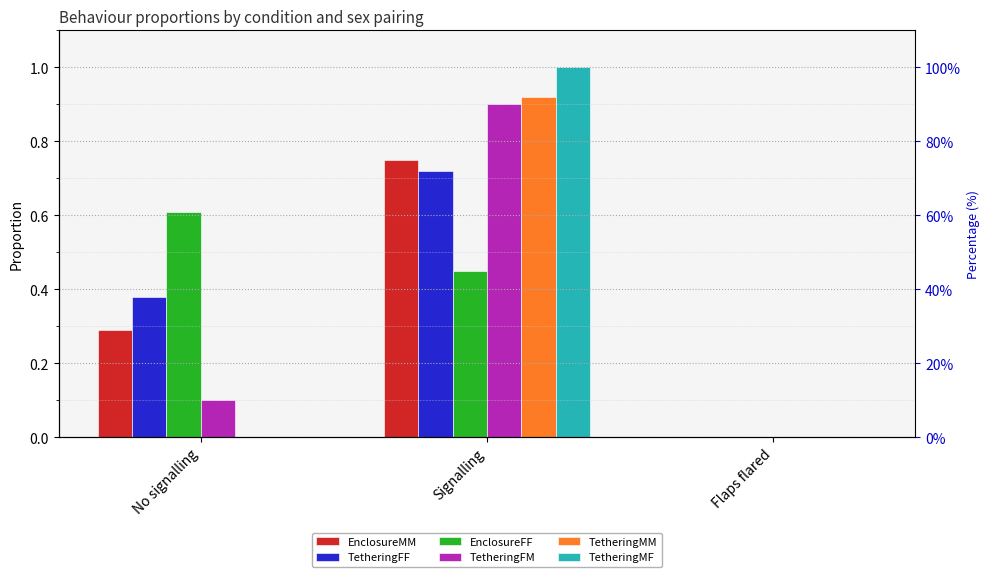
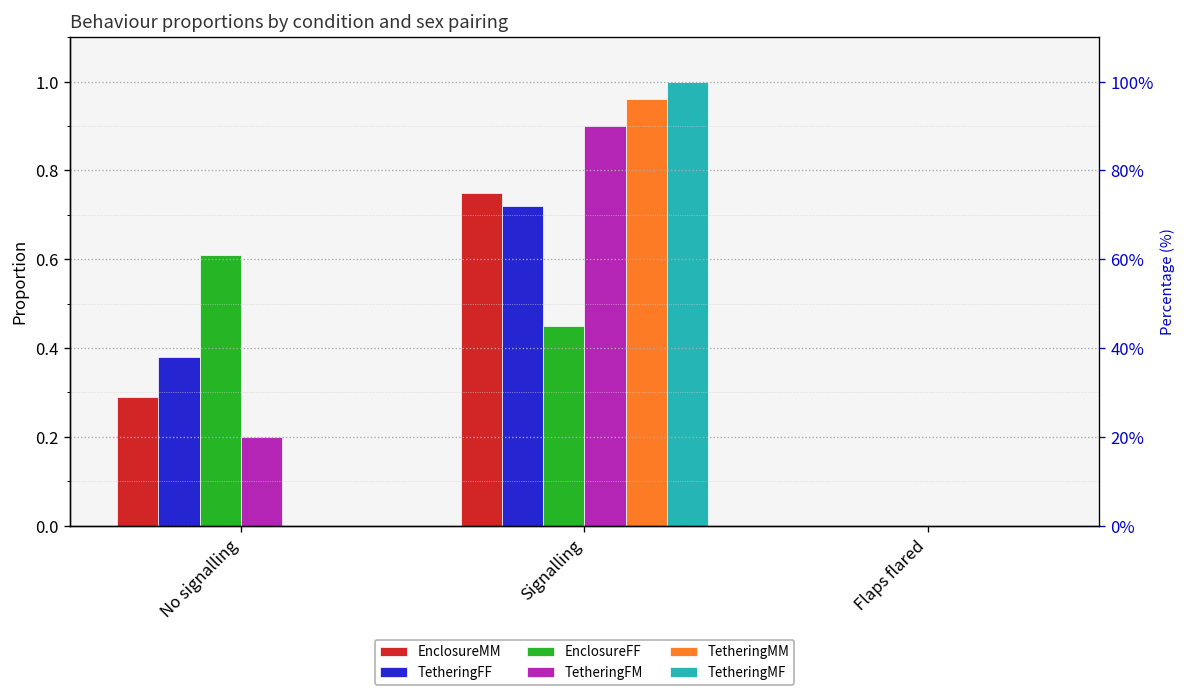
TetheringFM, No signalling: 0.1 -> 0.2
TetheringMM, Signalling: 0.92 -> 0.96
